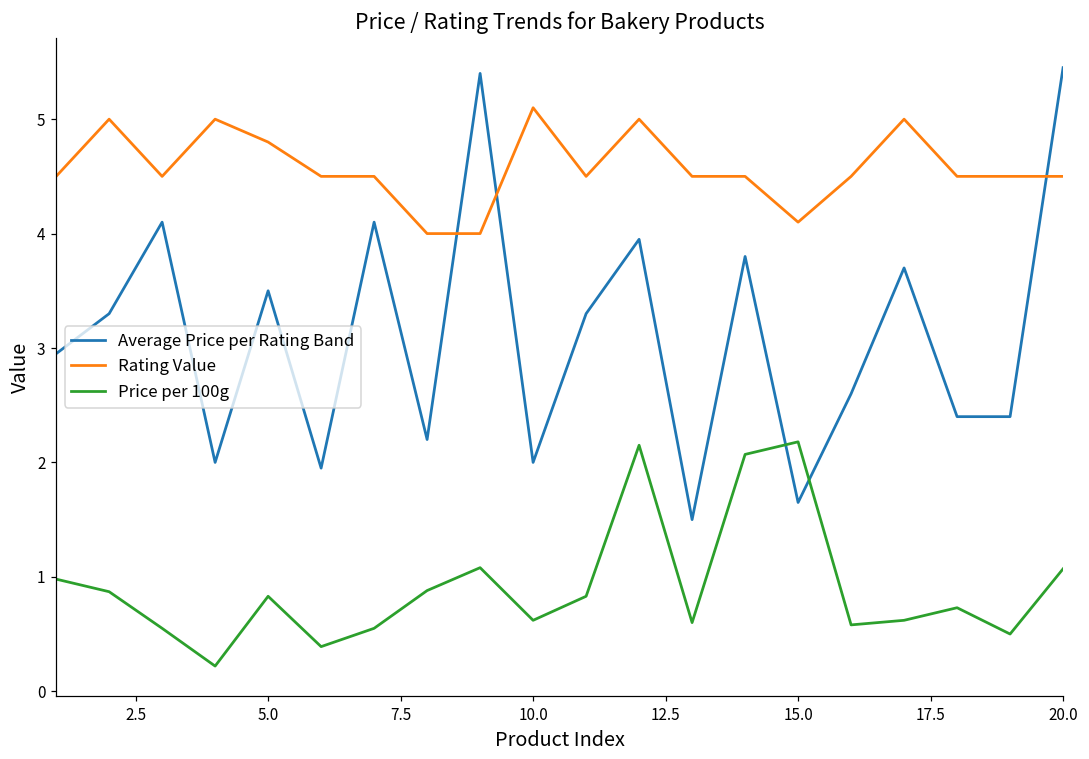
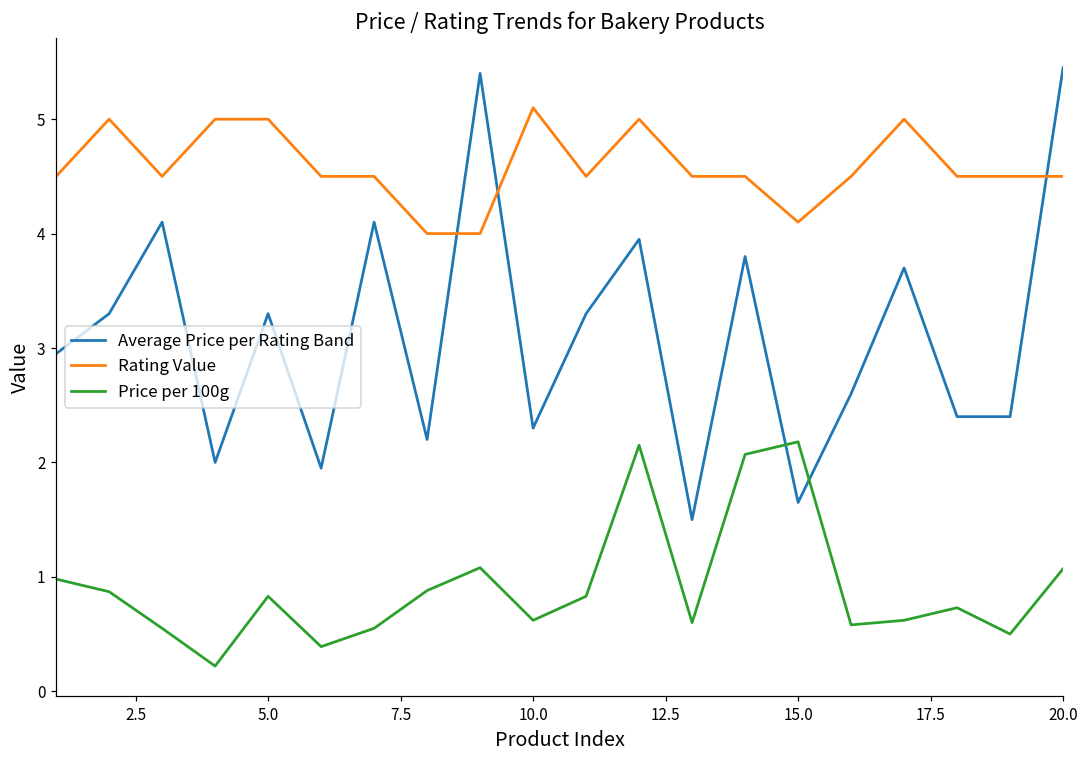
Average Price per Rating Band, 5.0: 3.5 -> 3.3
Rating Value, 5.0: 4.8 -> 5.0
Average Price per Rating Band, 10.0: 2.0 -> 2.3
